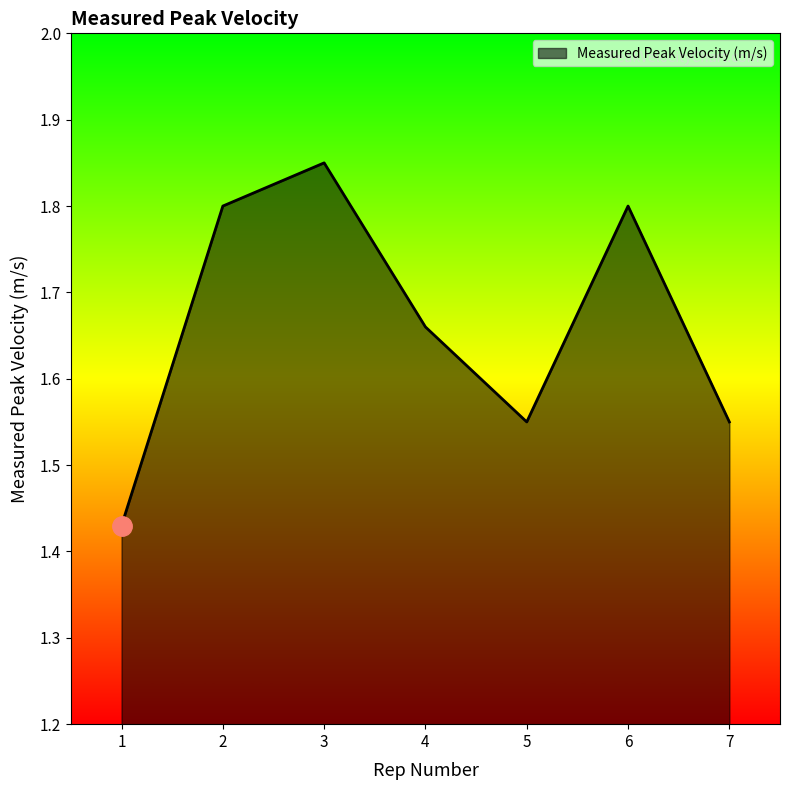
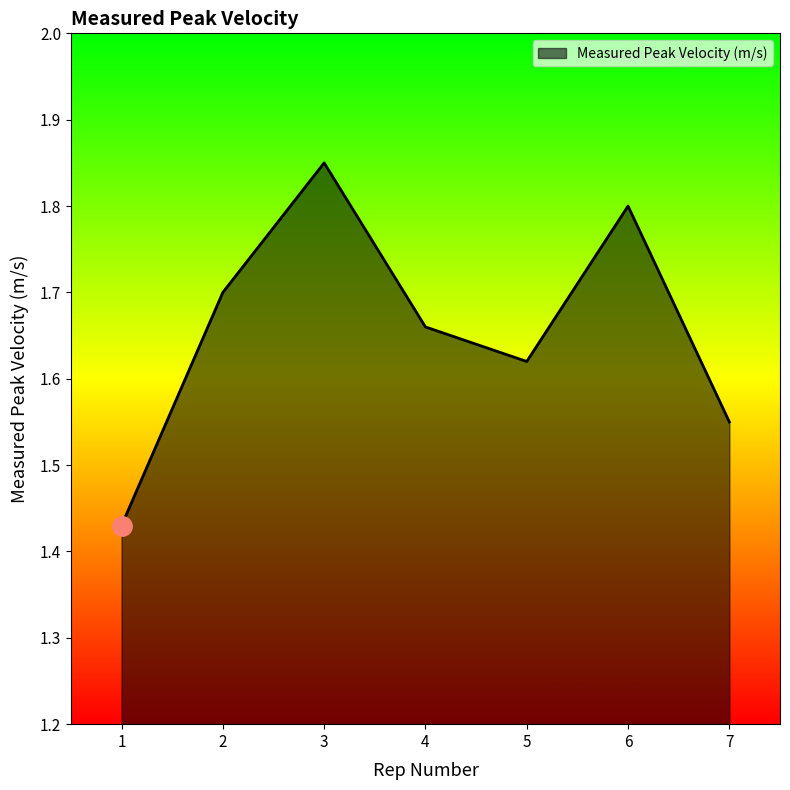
Measured Peak Velocity (m/s), 2: 1.8 -> 1.7
Measured Peak Velocity (m/s), 5: 1.55 -> 1.62
